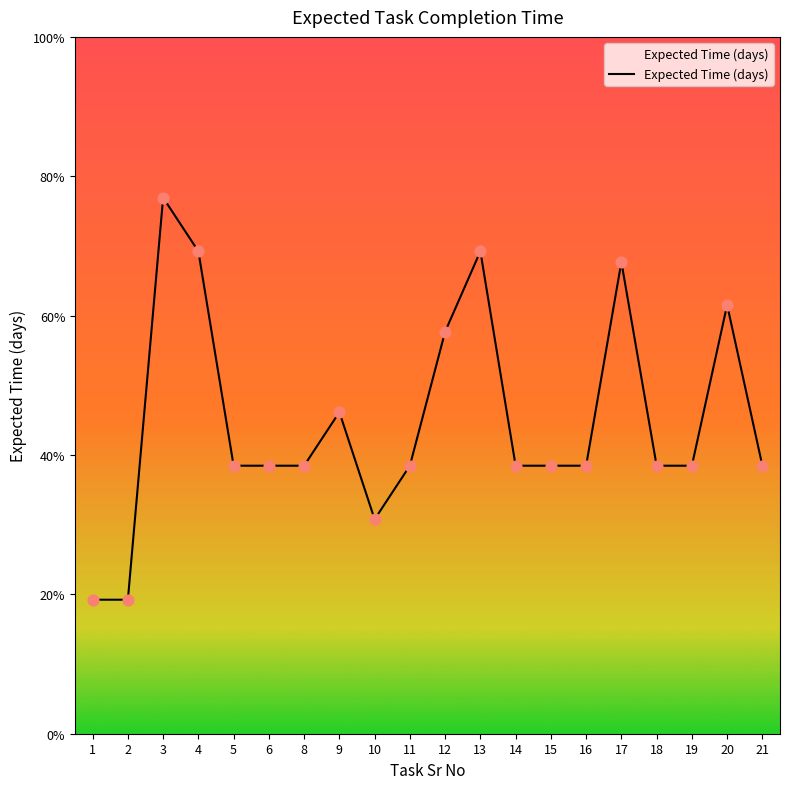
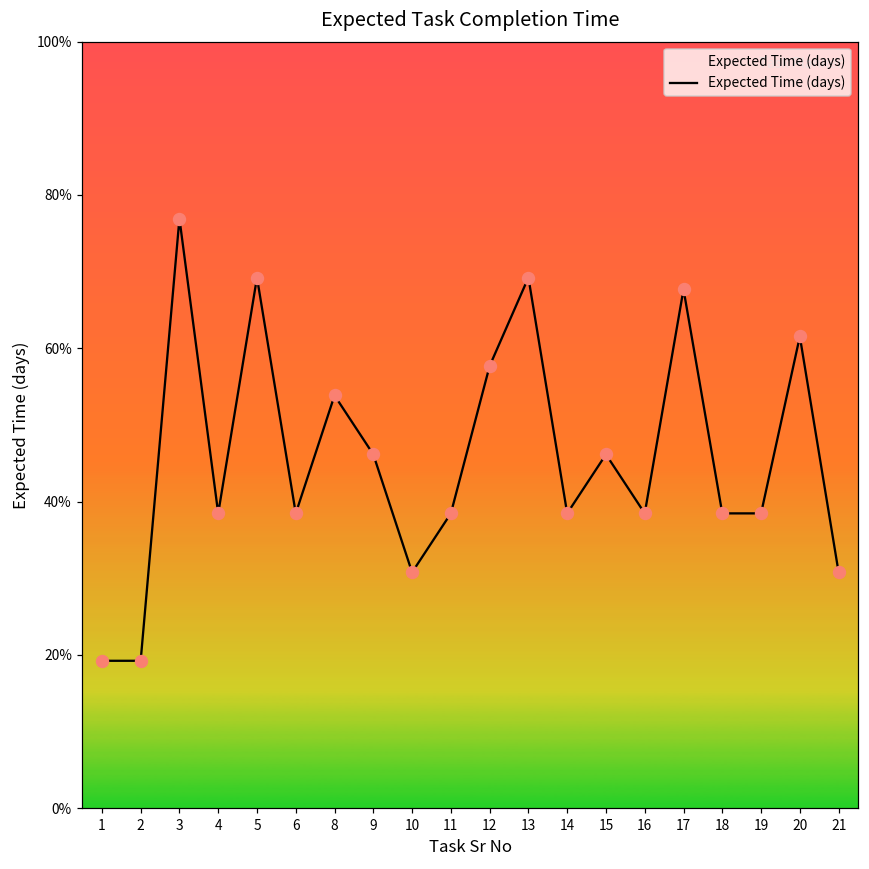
4: 69% -> 38%
5: 38% -> 69%
8: 38% -> 54%
15: 38% -> 46%
21: 38% -> 31%
